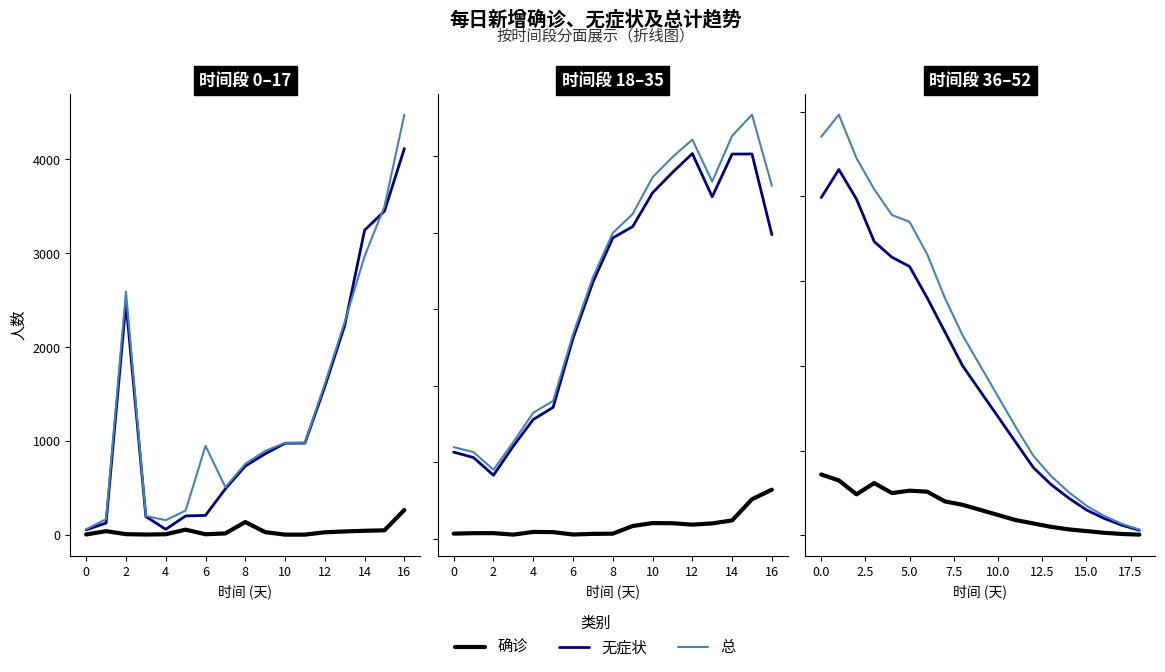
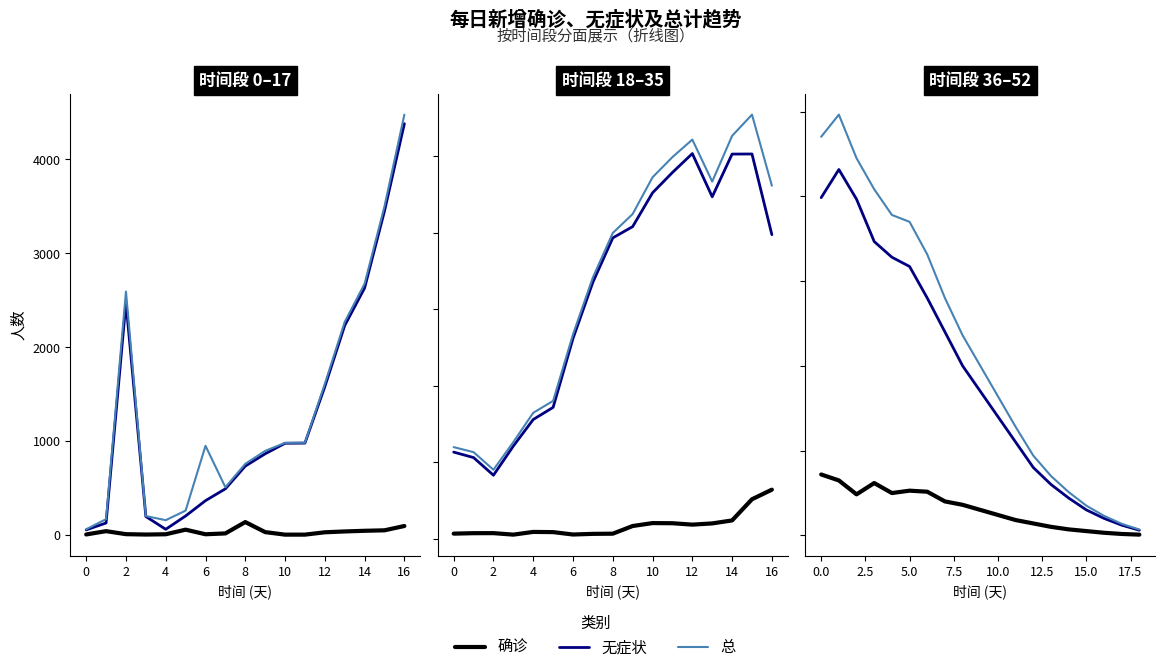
时间段 0–17, 无症状, 6: 200 -> 400
时间段 0–17, 无症状, 14: 3200 -> 2600
时间段 0–17, 总, 14: 3000 -> 2700
时间段 0–17, 确诊, 16: 300 -> 100
时间段 0–17, 无症状, 16: 4100 -> 4400
